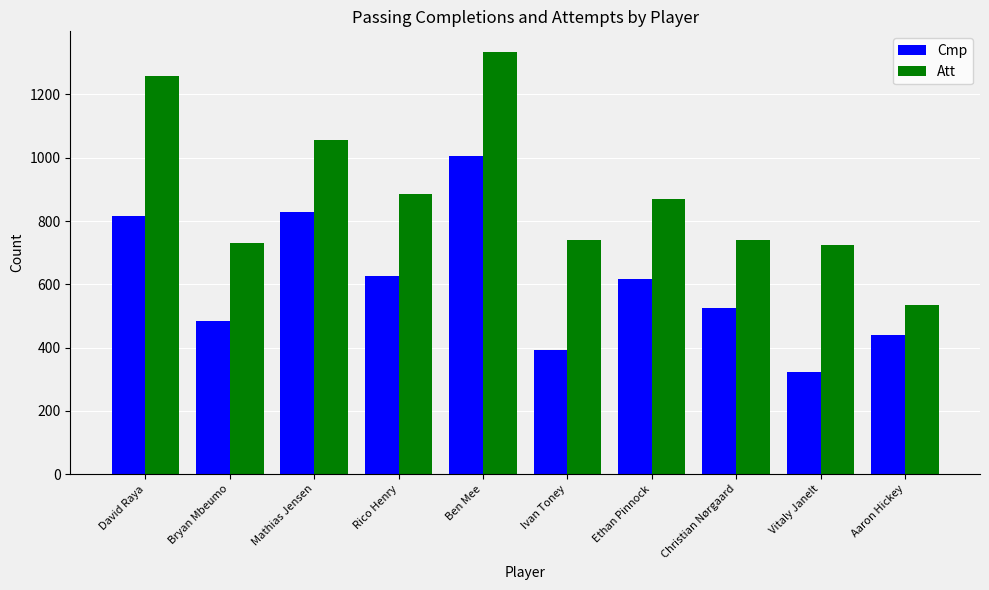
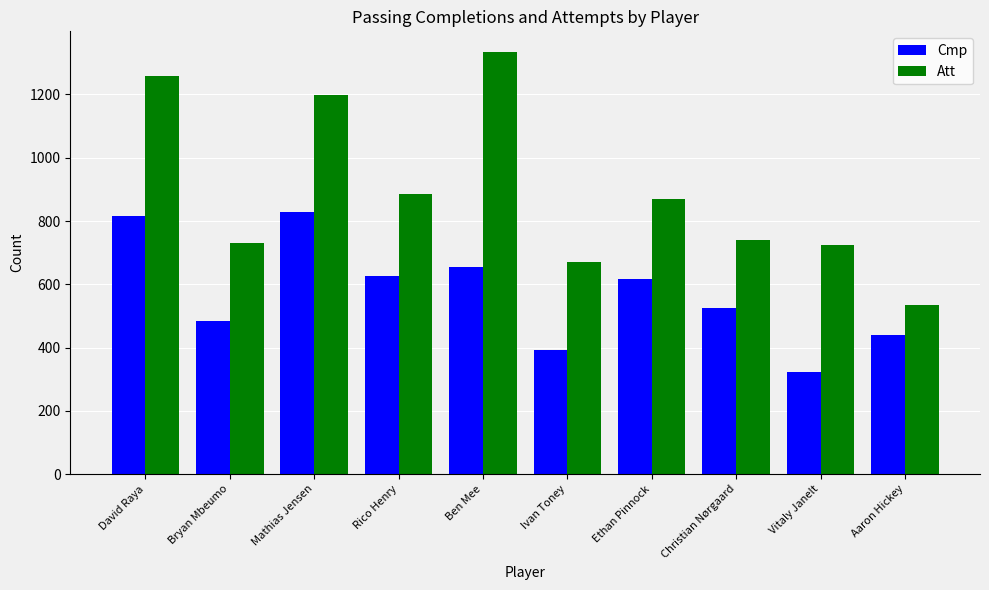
Att, Mathias Jensen: 1060 -> 1200
Cmp, Ben Mee: 1010 -> 650
Att, Ivan Toney: 740 -> 670
